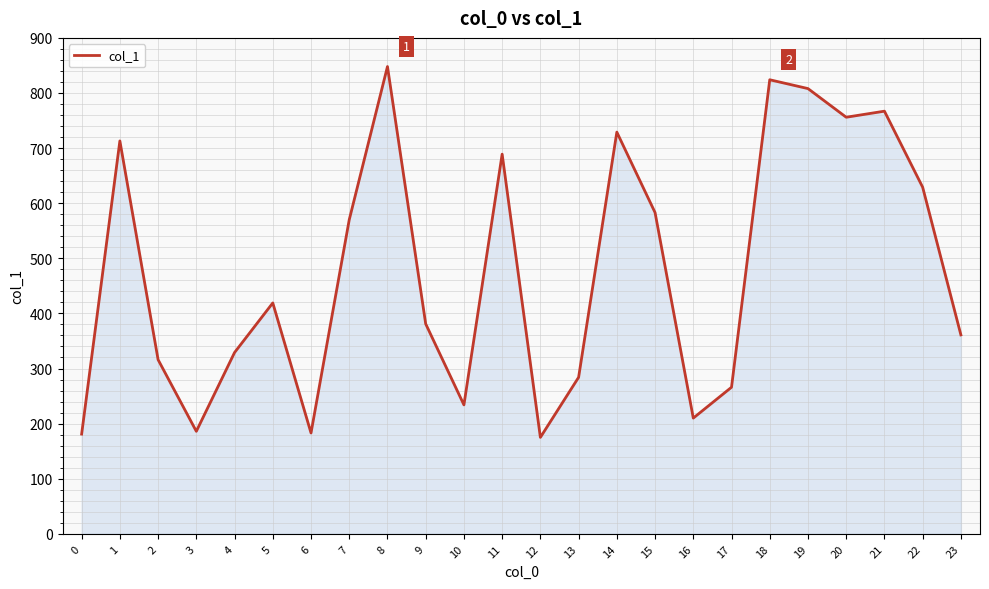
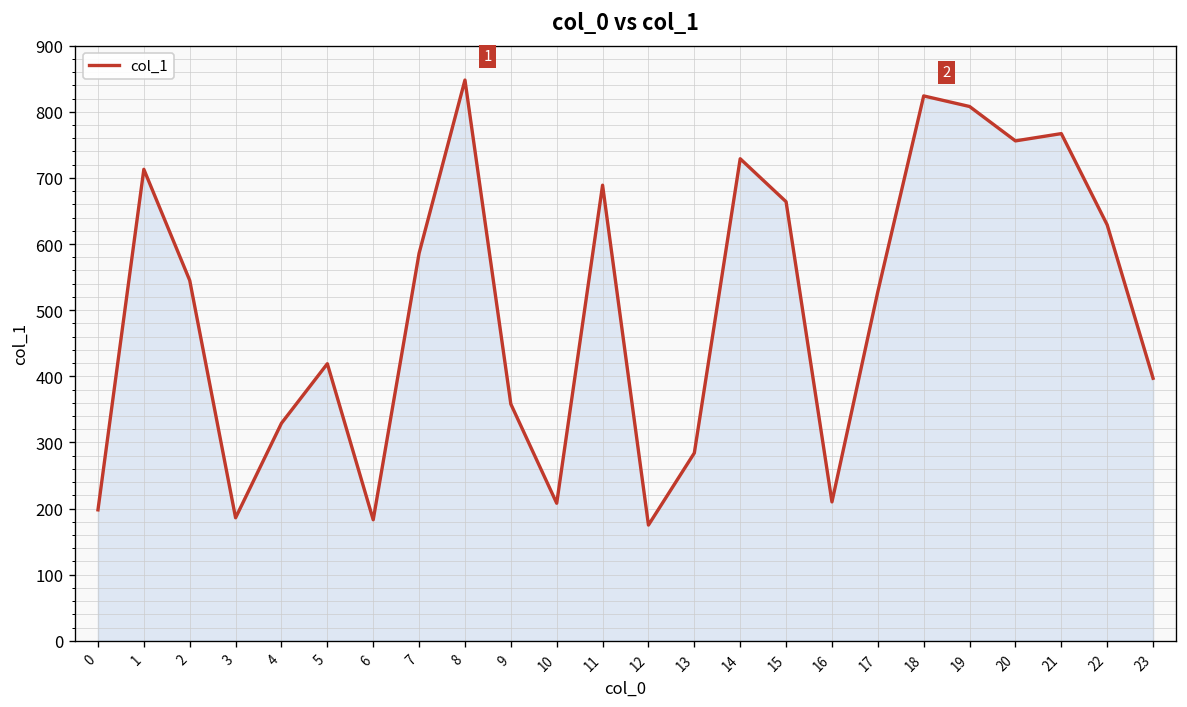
0: 180 -> 200
2: 320 -> 550
7: 570 -> 590
9: 380 -> 360
10: 230 -> 210
15: 580 -> 660
17: 270 -> 530
23: 360 -> 400
